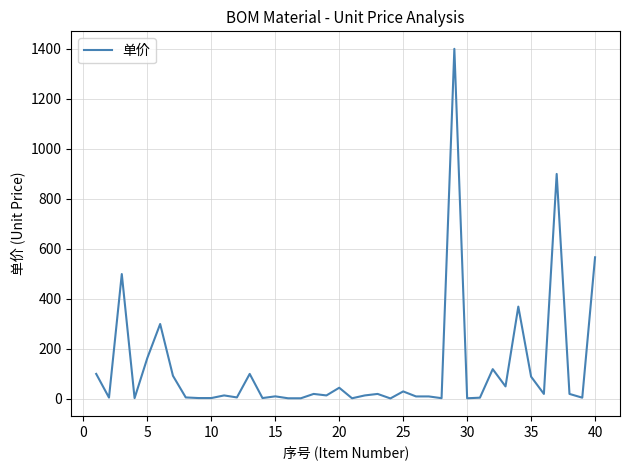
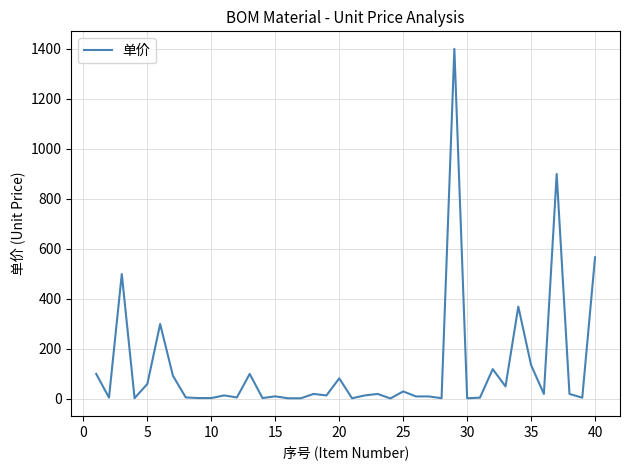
5: 160 -> 60
20: 40 -> 80
35: 90 -> 140
